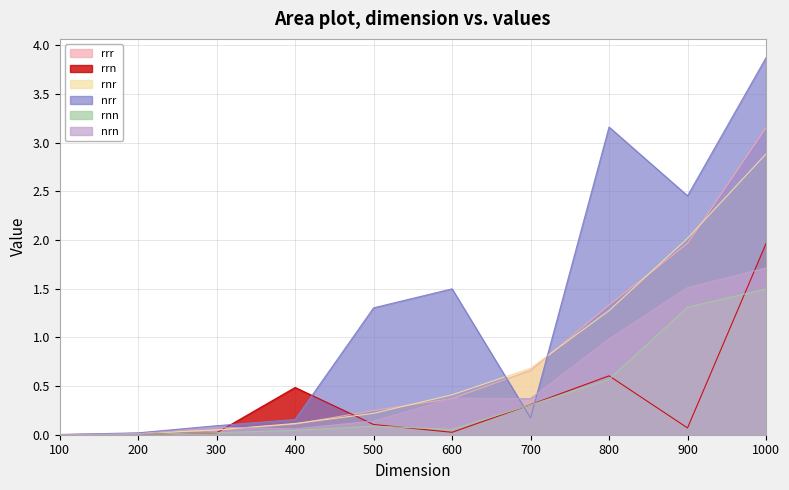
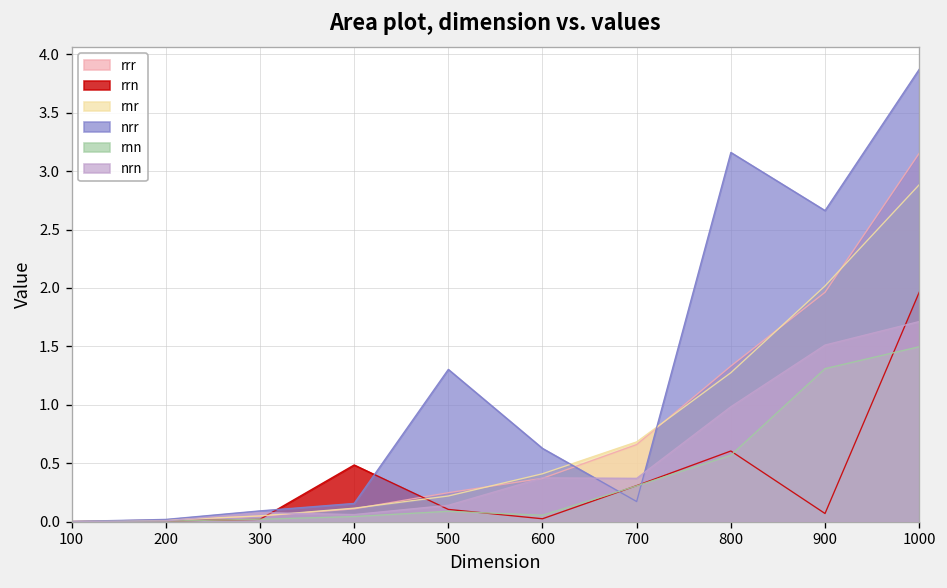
nrr, 600: 1.5 -> 0.6
nrr, 900: 2.5 -> 2.7
